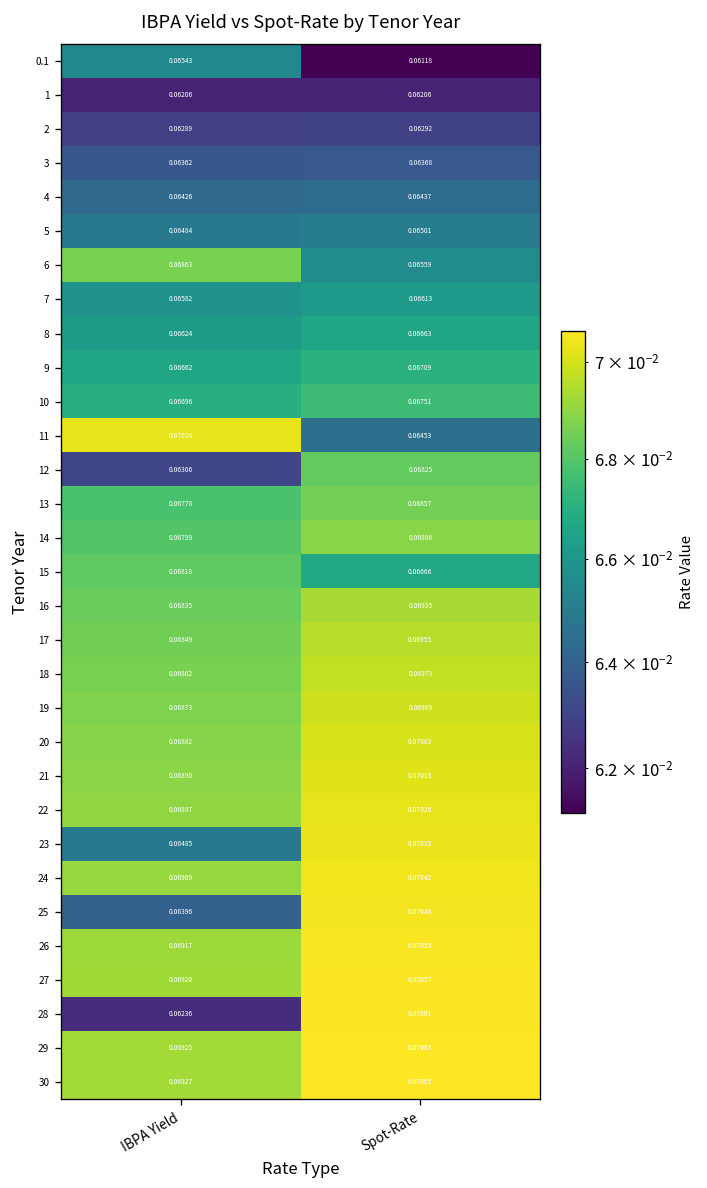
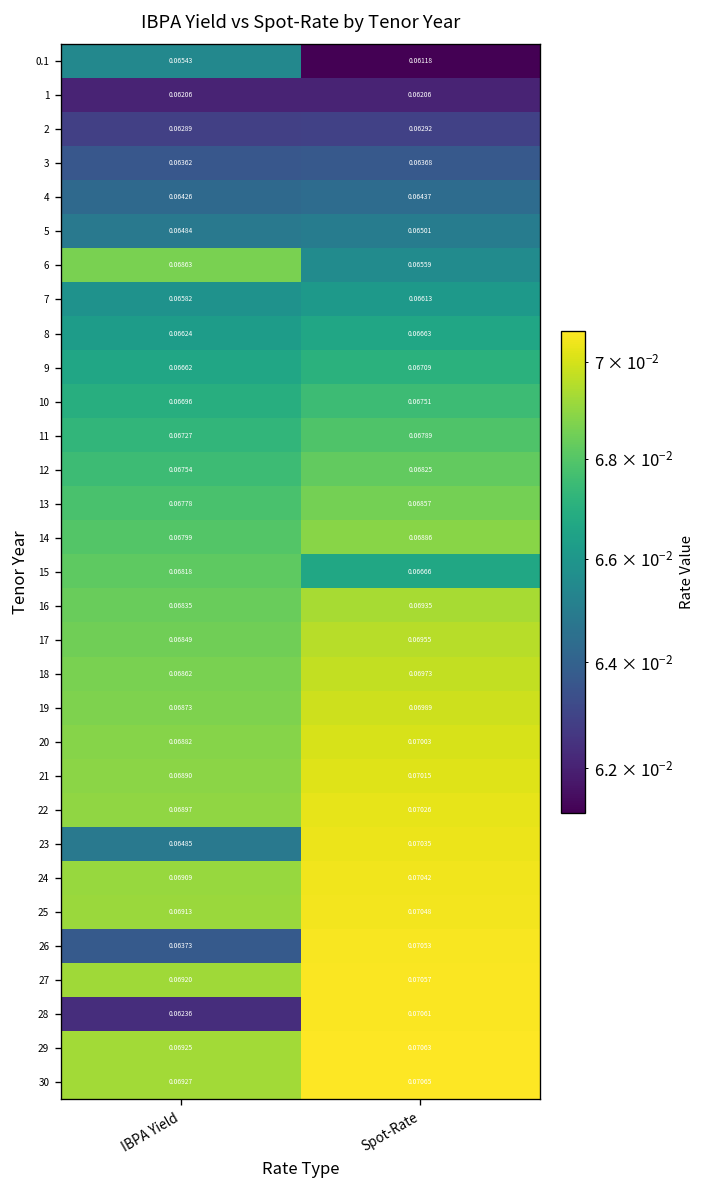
11, IBPA Yield: 0.07028 -> 0.06727
11, Spot-Rate: 0.06453 -> 0.06789
12, IBPA Yield: 0.06306 -> 0.06754
25, IBPA Yield: 0.06396 -> 0.06913
26, IBPA Yield: 0.06917 -> 0.06373
